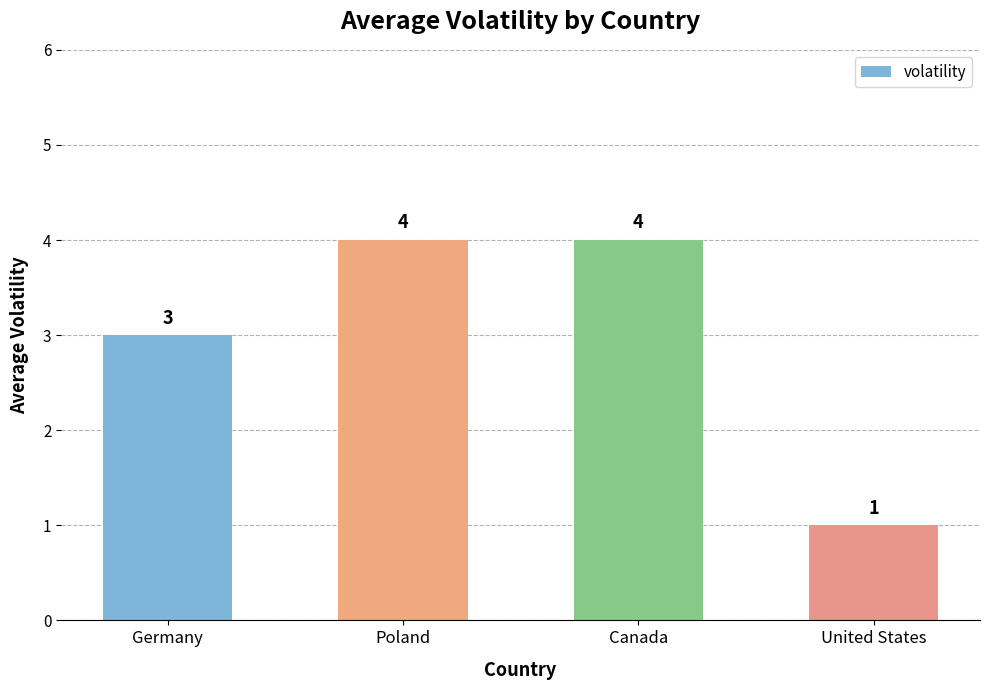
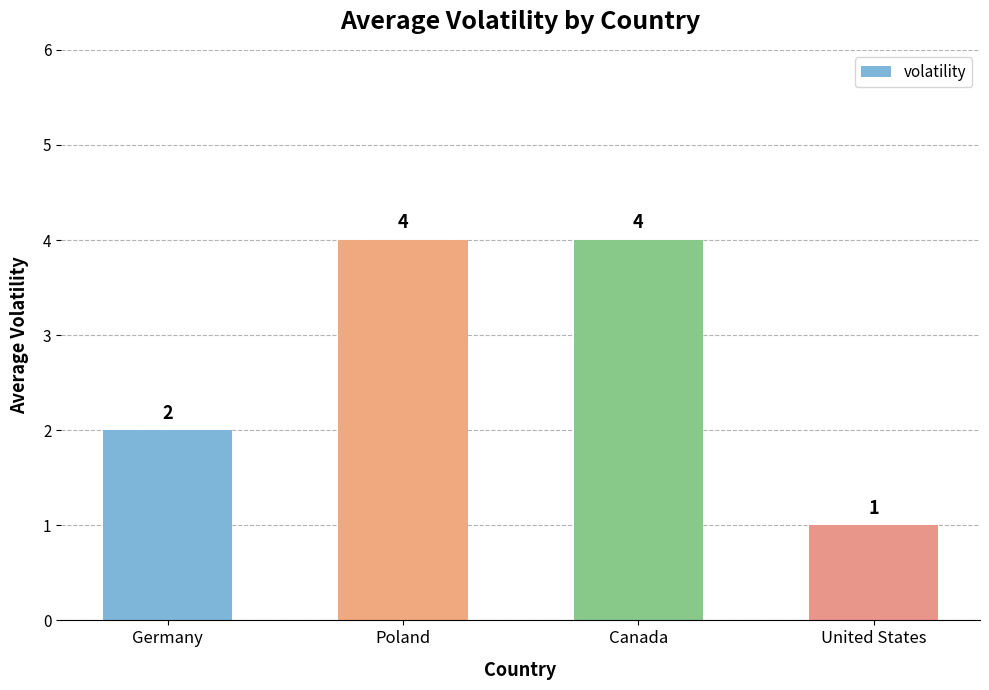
Germany: 3 -> 2
